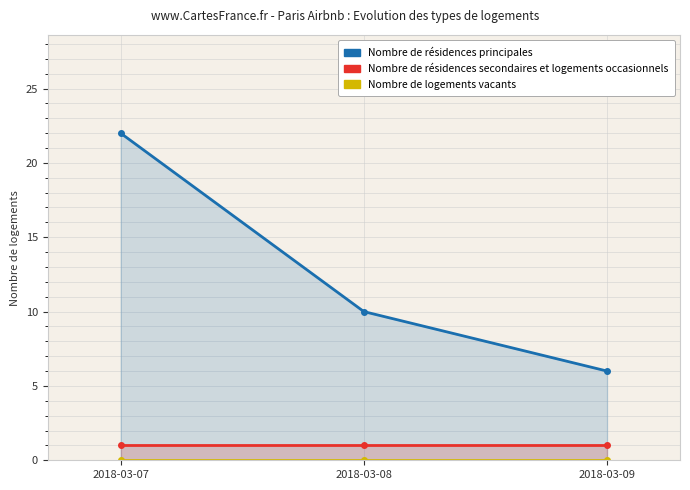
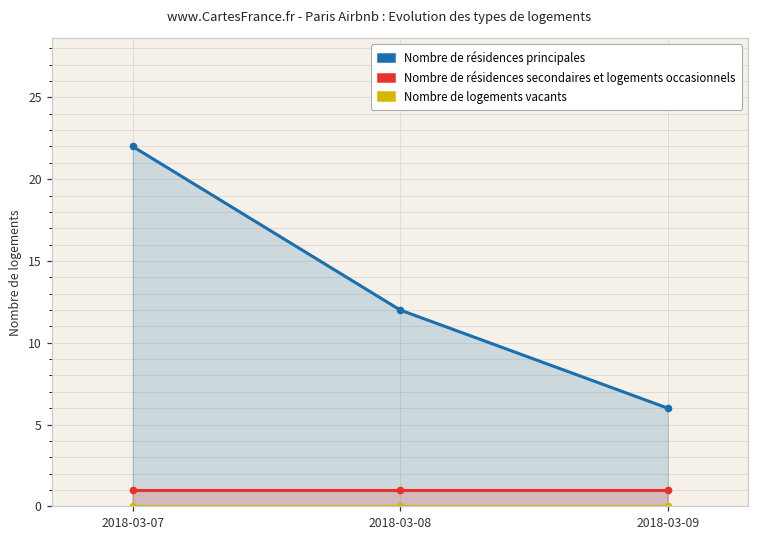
Nombre de résidences principales, 2018-03-08: 10 -> 12
